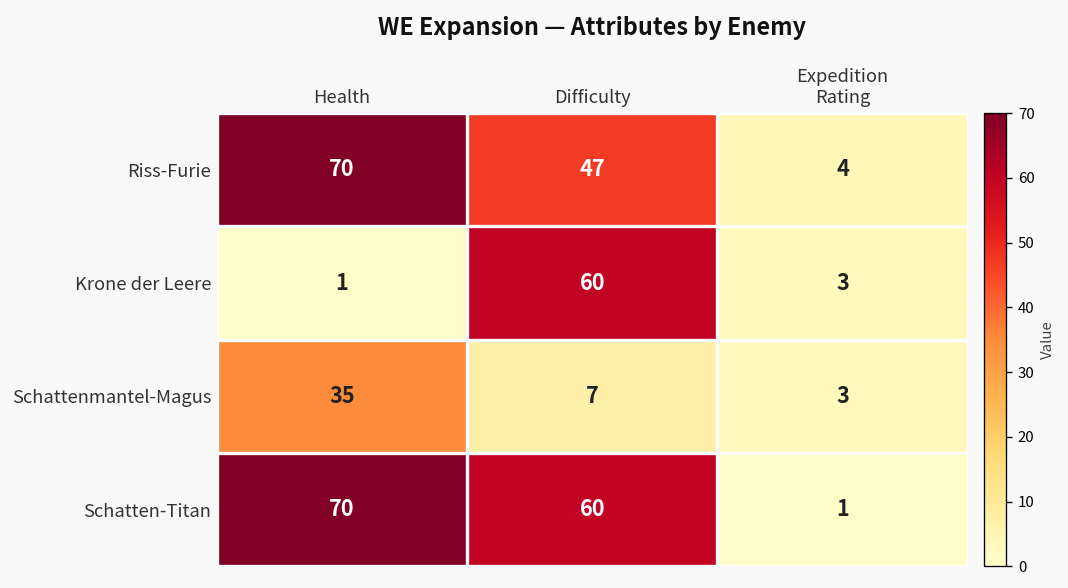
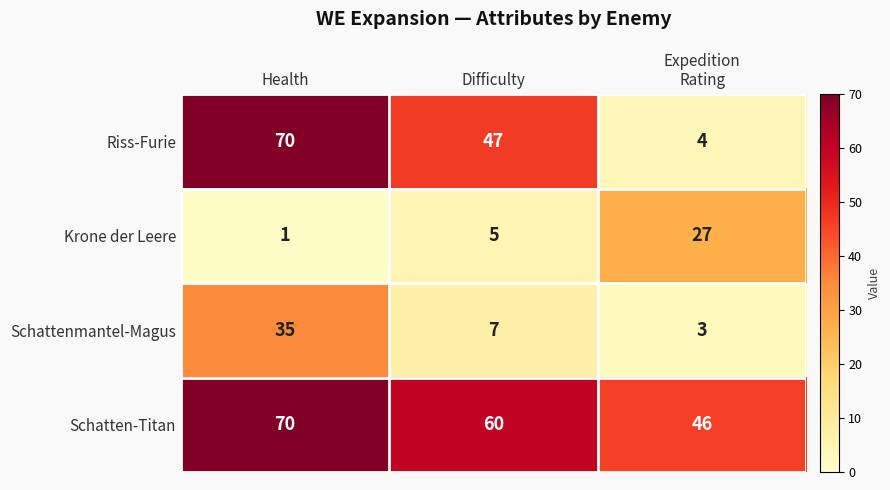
Krone der Leere, Difficulty: 60 -> 5
Krone der Leere, Expedition Rating: 3 -> 27
Schatten-Titan, Expedition Rating: 1 -> 46
